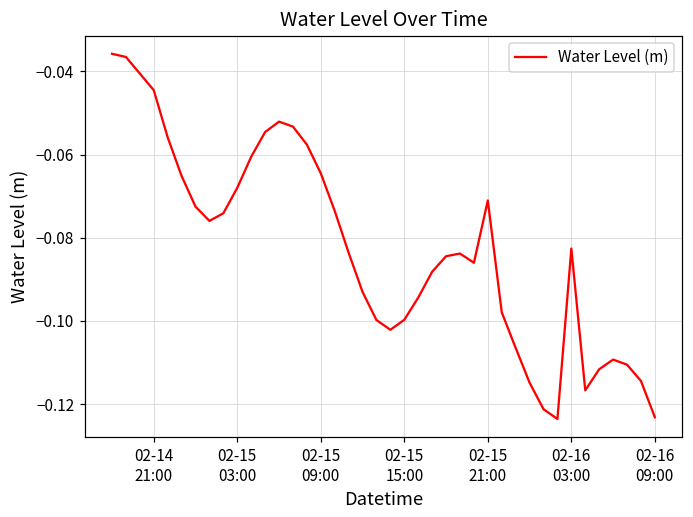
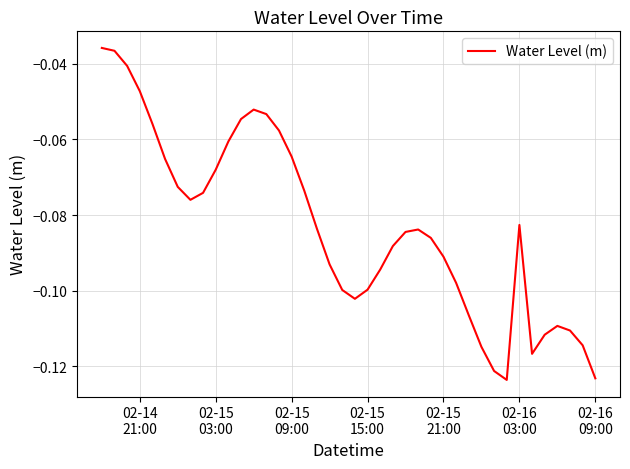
02-14 21:00: -0.045 -> -0.047
02-15 21:00: -0.071 -> -0.091
